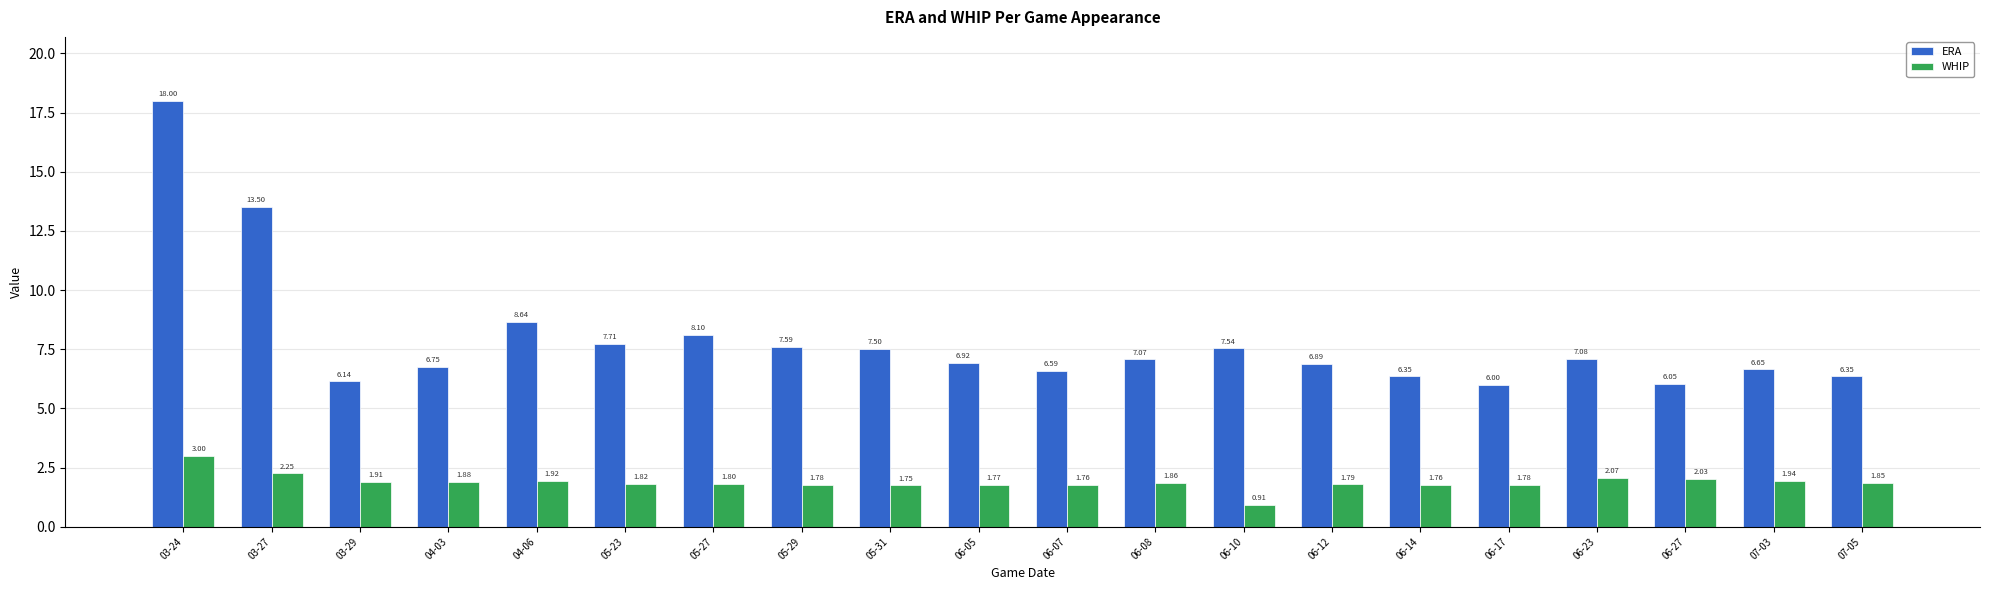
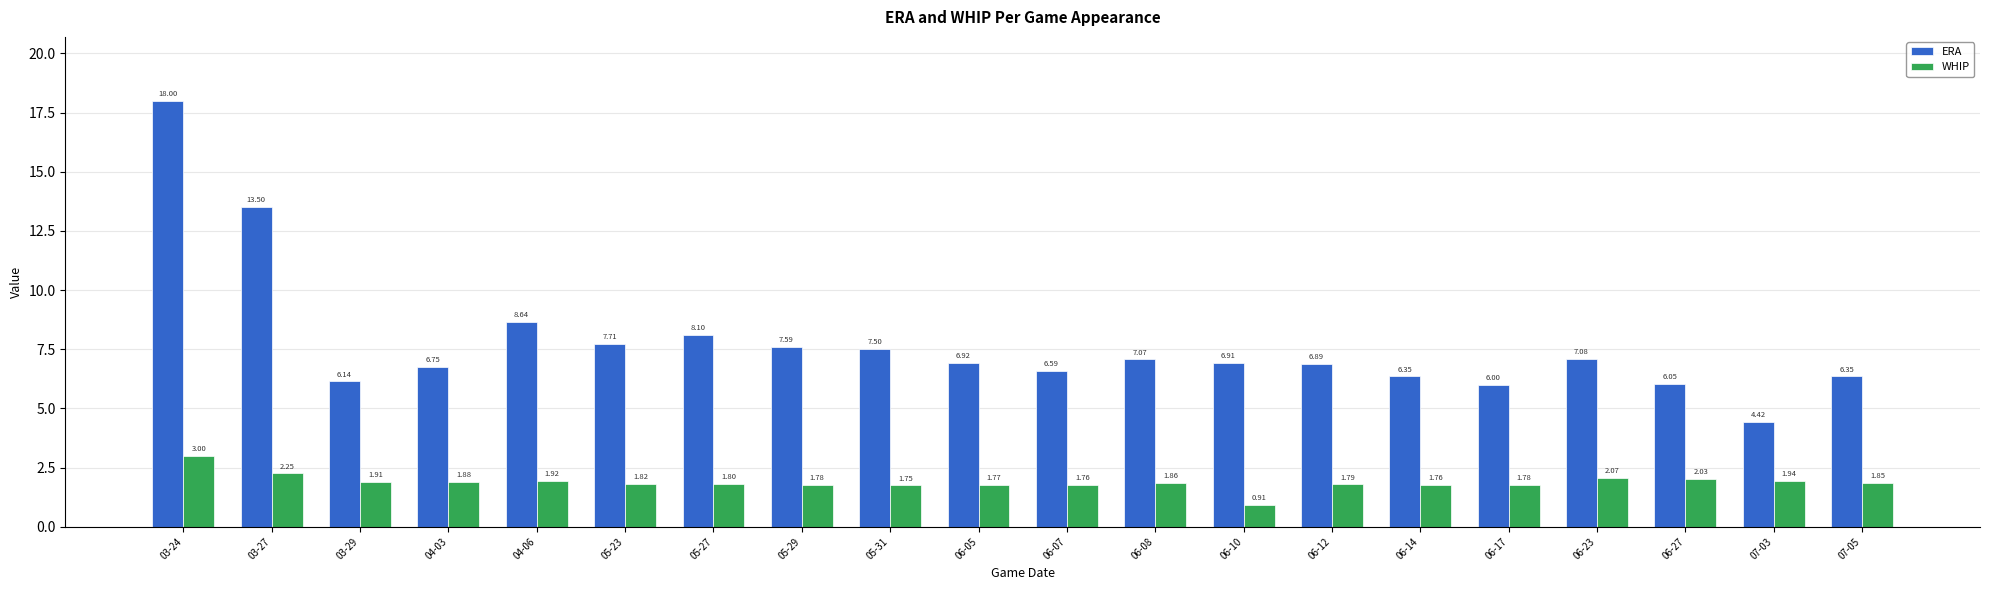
ERA, 06-10: 7.54 -> 6.91
ERA, 07-03: 6.65 -> 4.42
